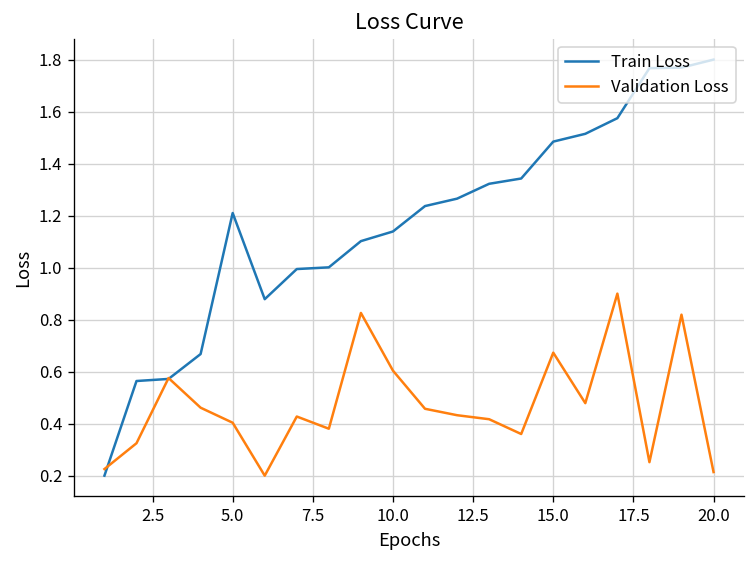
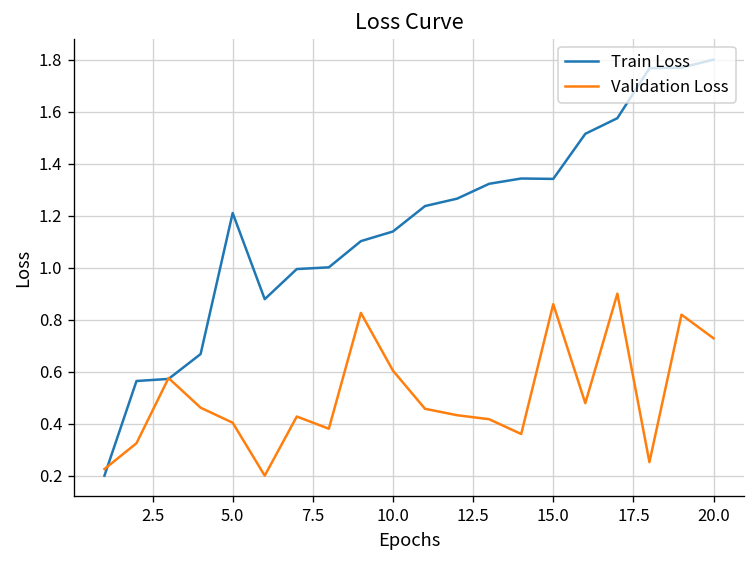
Train Loss, 15.0: 1.48 -> 1.34
Validation Loss, 15.0: 0.67 -> 0.86
Validation Loss, 20.0: 0.21 -> 0.73
